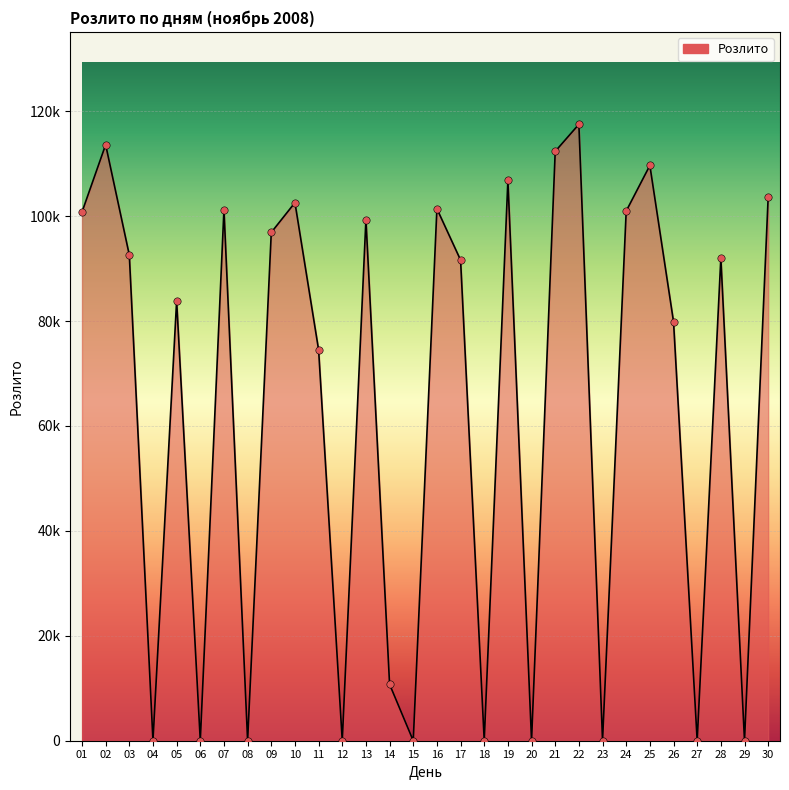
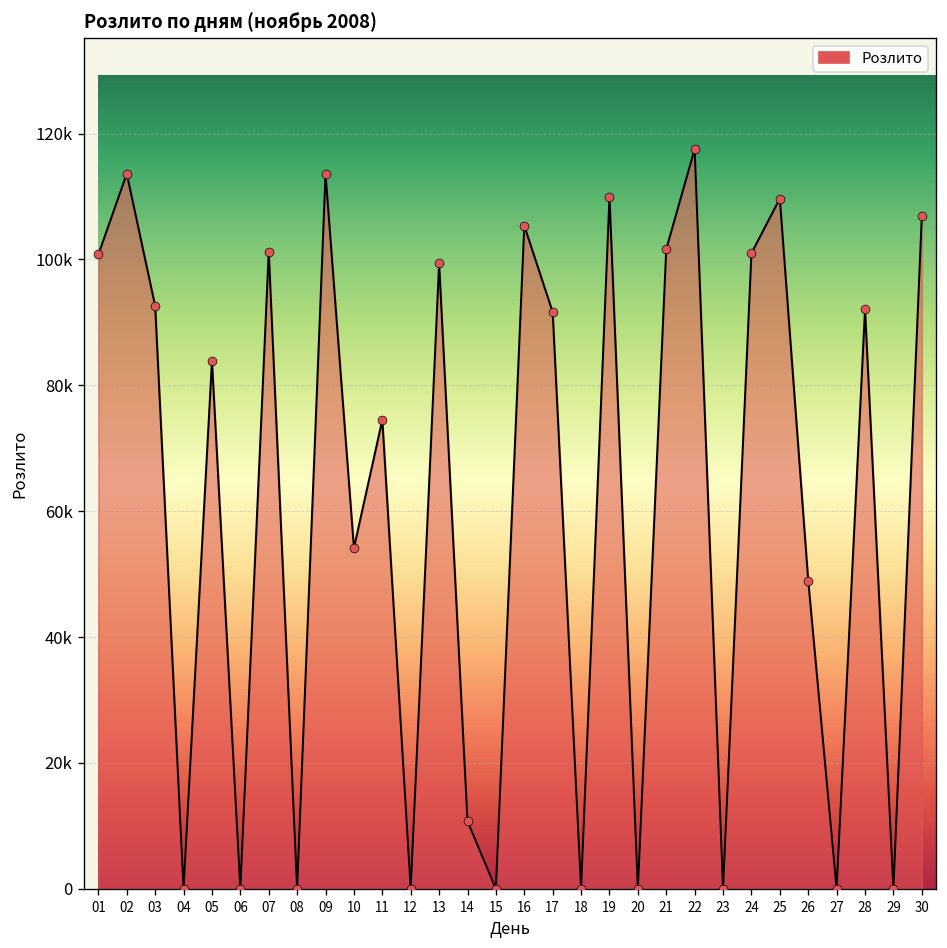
09: 97000 -> 114000
10: 103000 -> 54000
16: 101000 -> 105000
19: 107000 -> 110000
21: 112000 -> 102000
26: 80000 -> 49000
30: 104000 -> 107000
